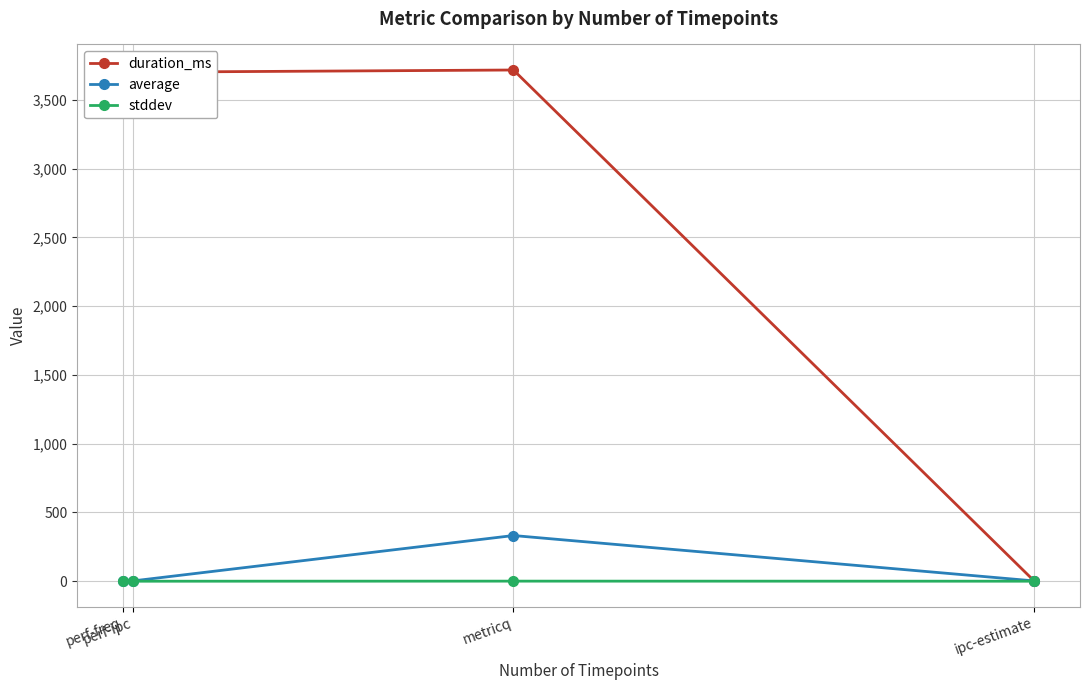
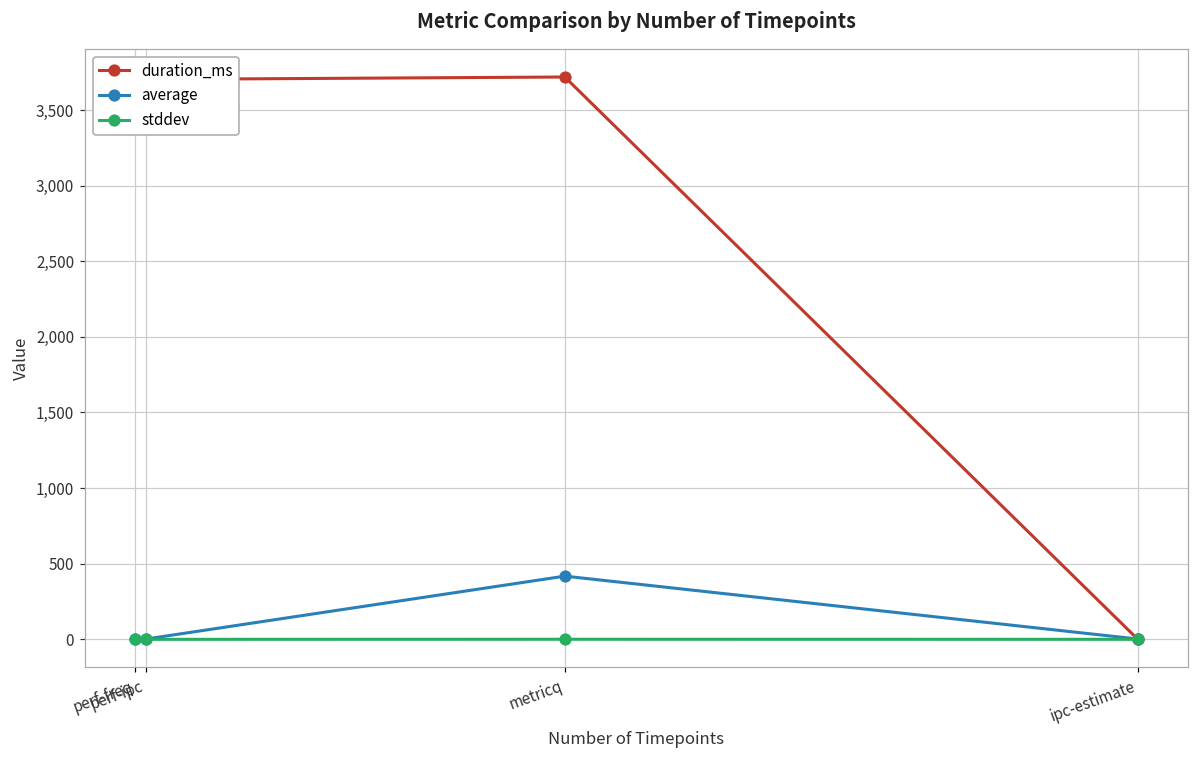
average, metricq: 330 -> 420
